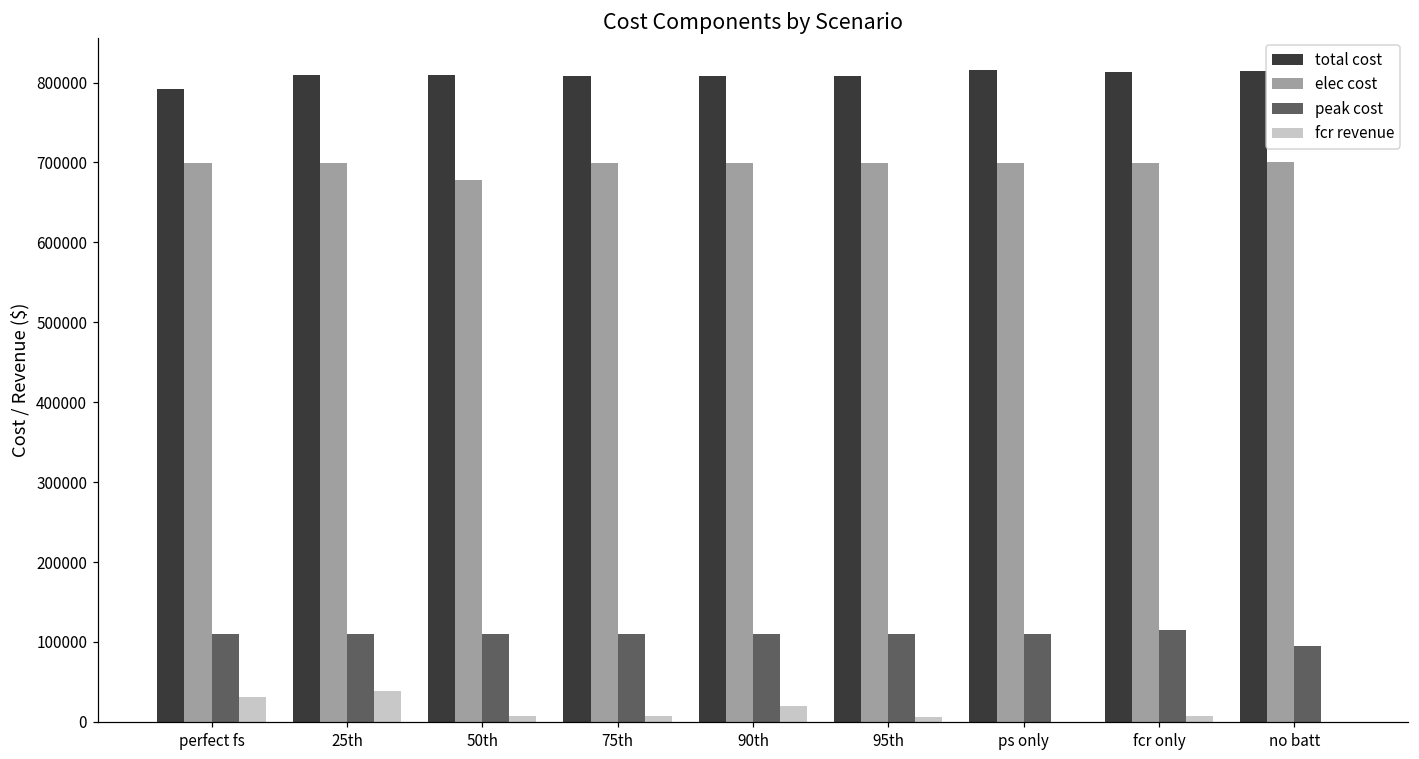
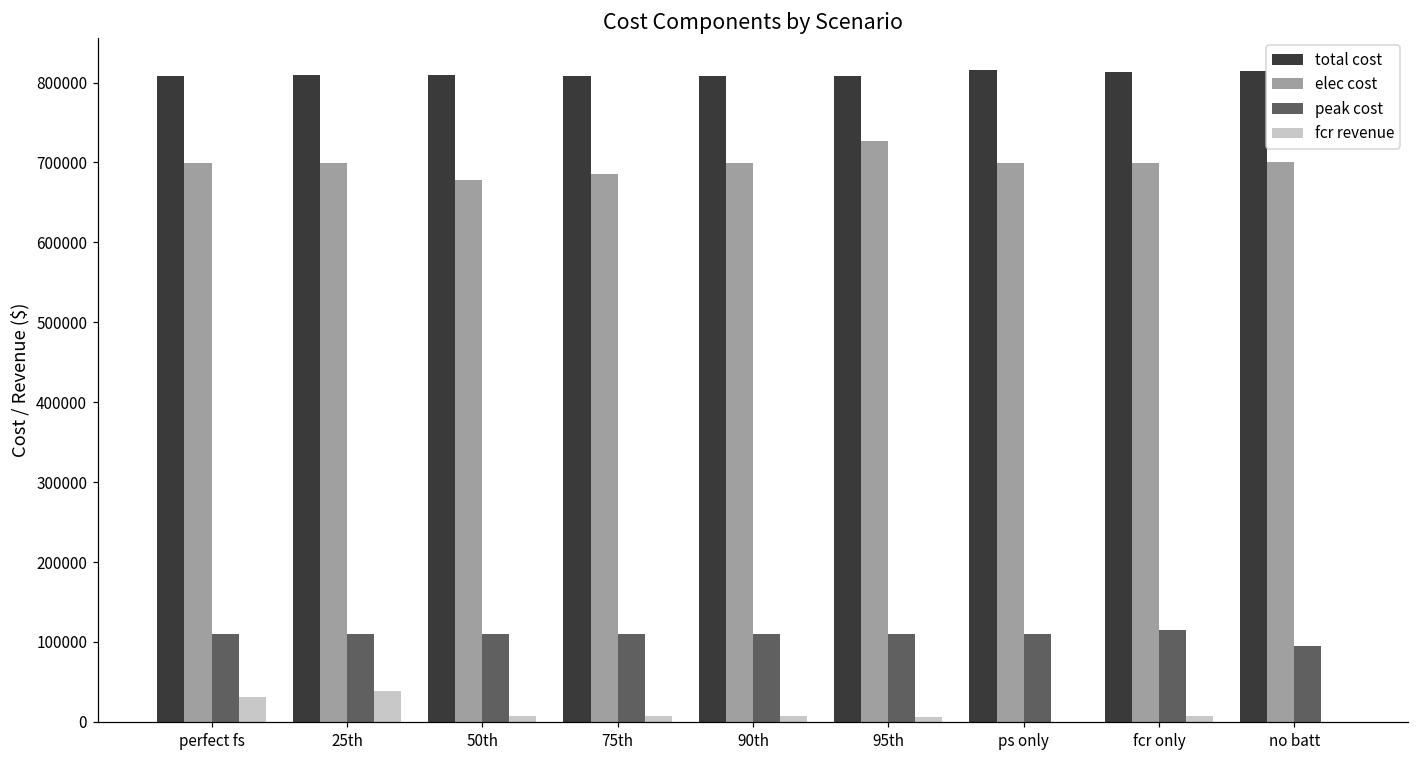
total cost, perfect fs: 790000 -> 810000
elec cost, 75th: 700000 -> 690000
fcr revenue, 90th: 20000 -> 10000
elec cost, 95th: 700000 -> 730000
